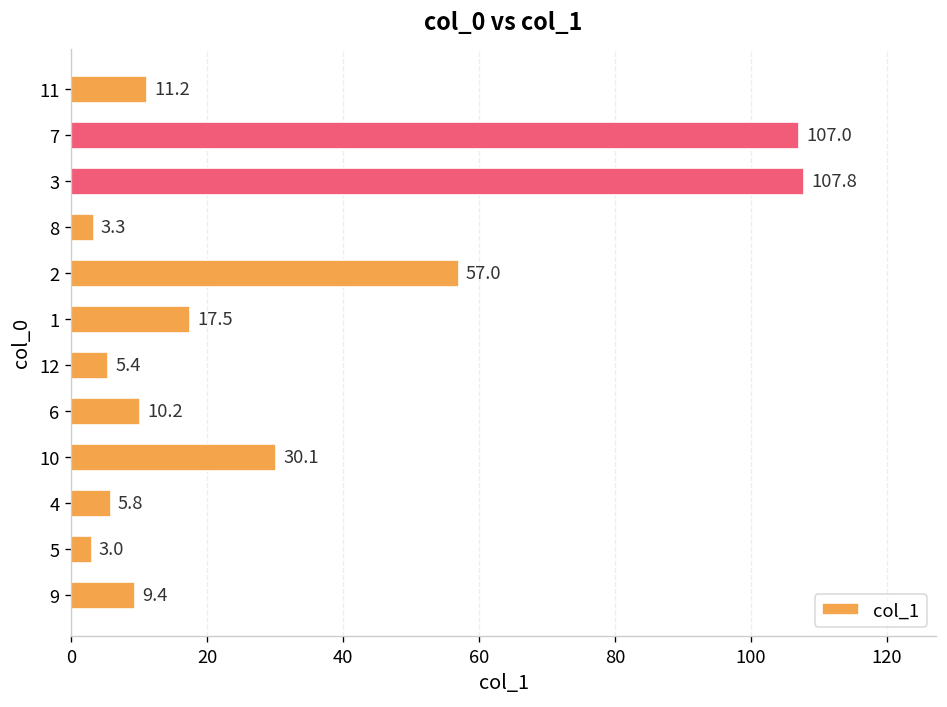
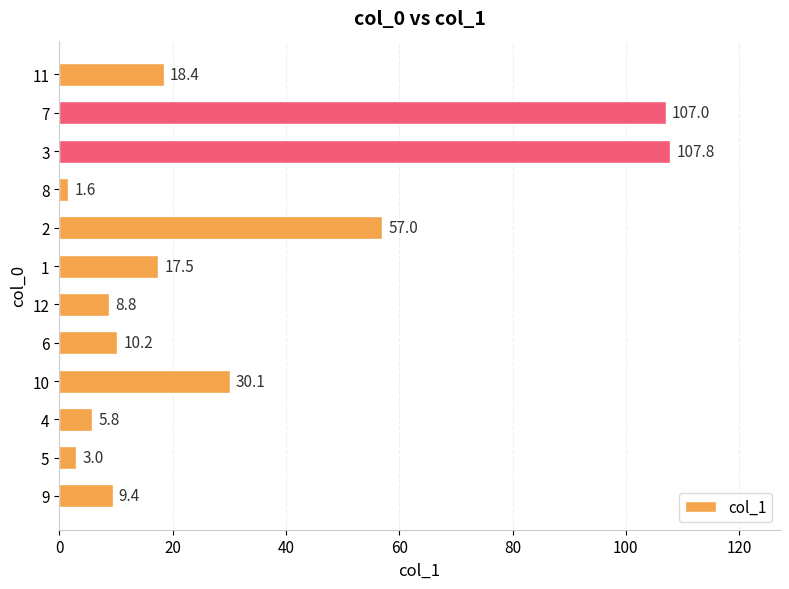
11: 11.2 -> 18.4
8: 3.3 -> 1.6
12: 5.4 -> 8.8
